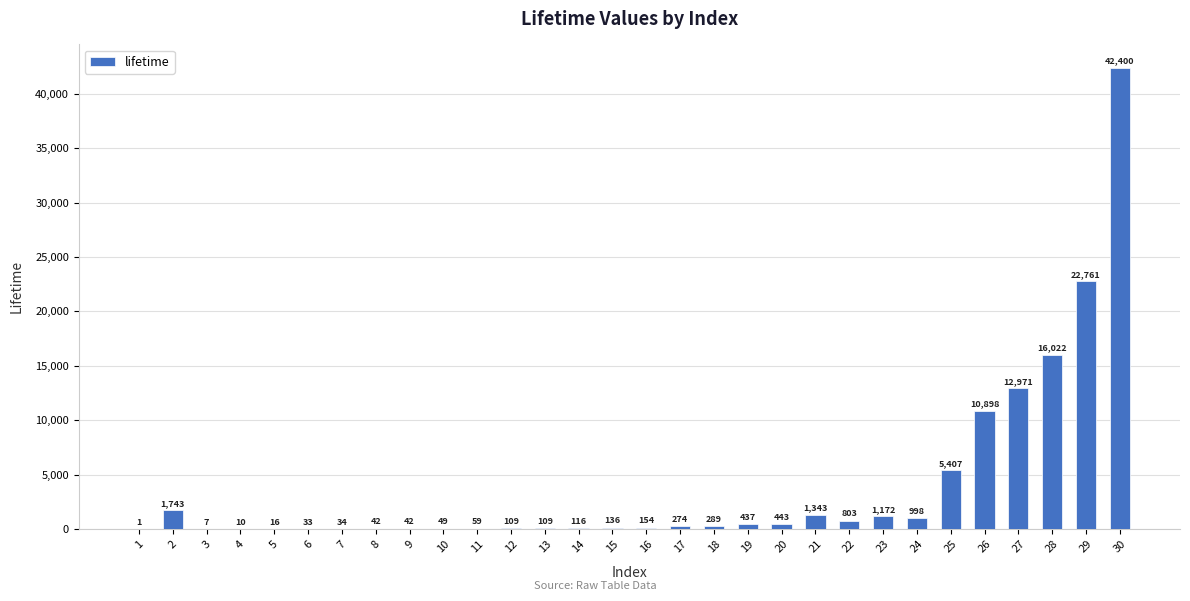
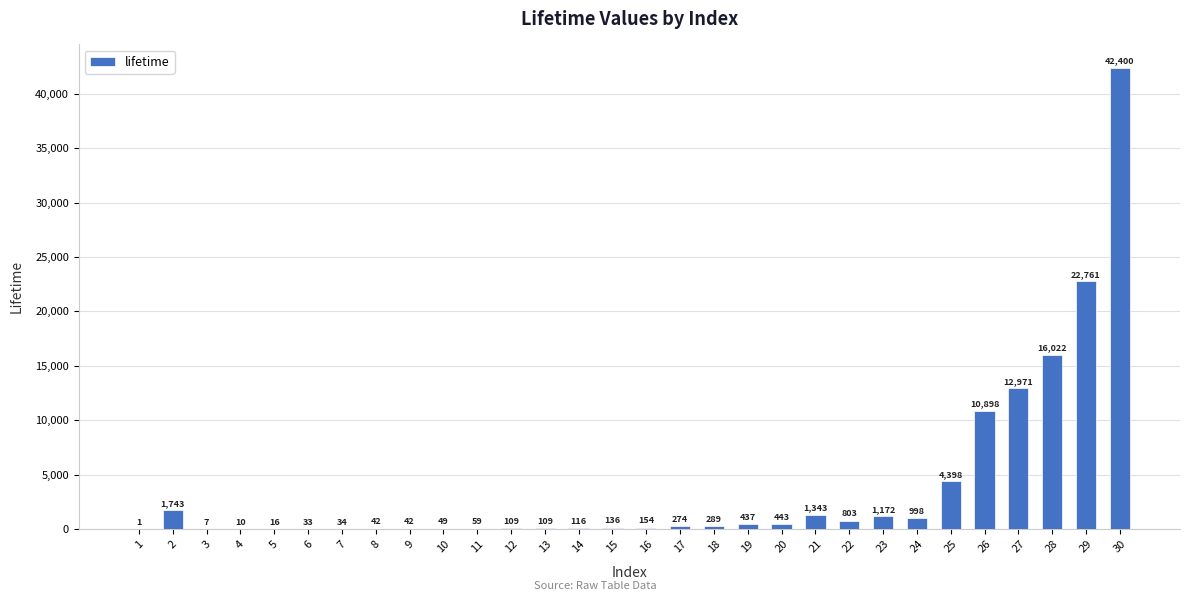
25: 5,407 -> 4,398
